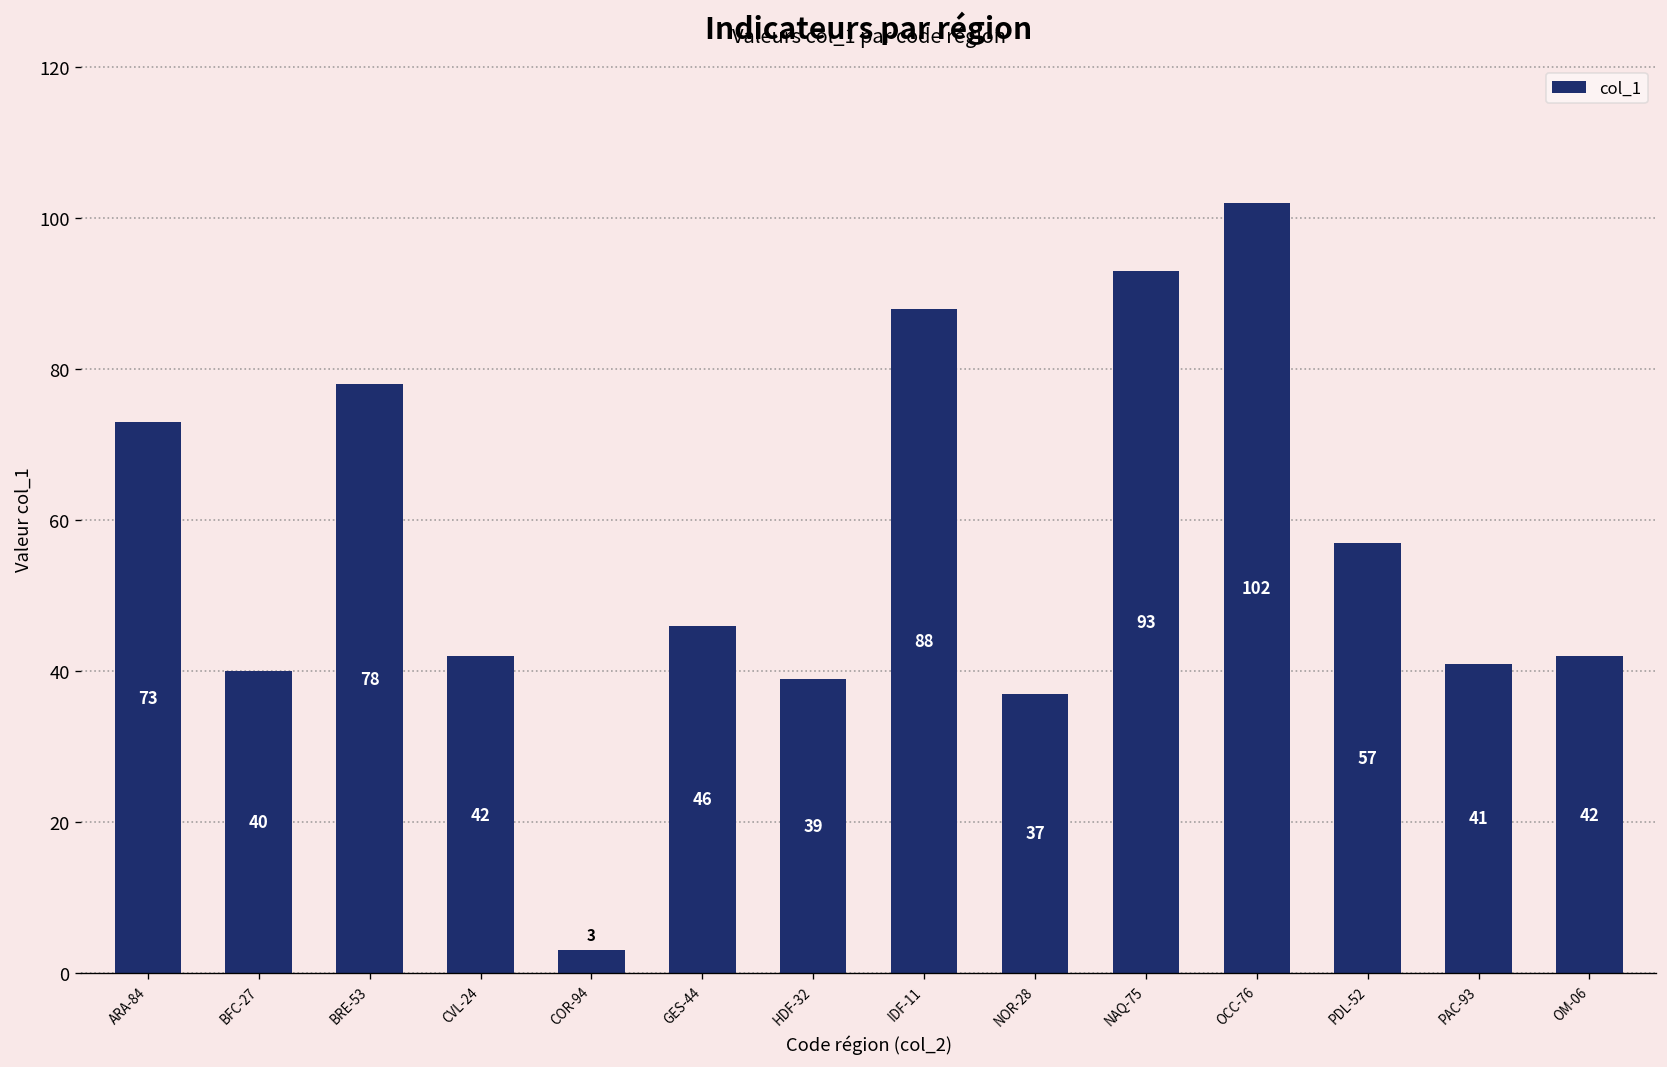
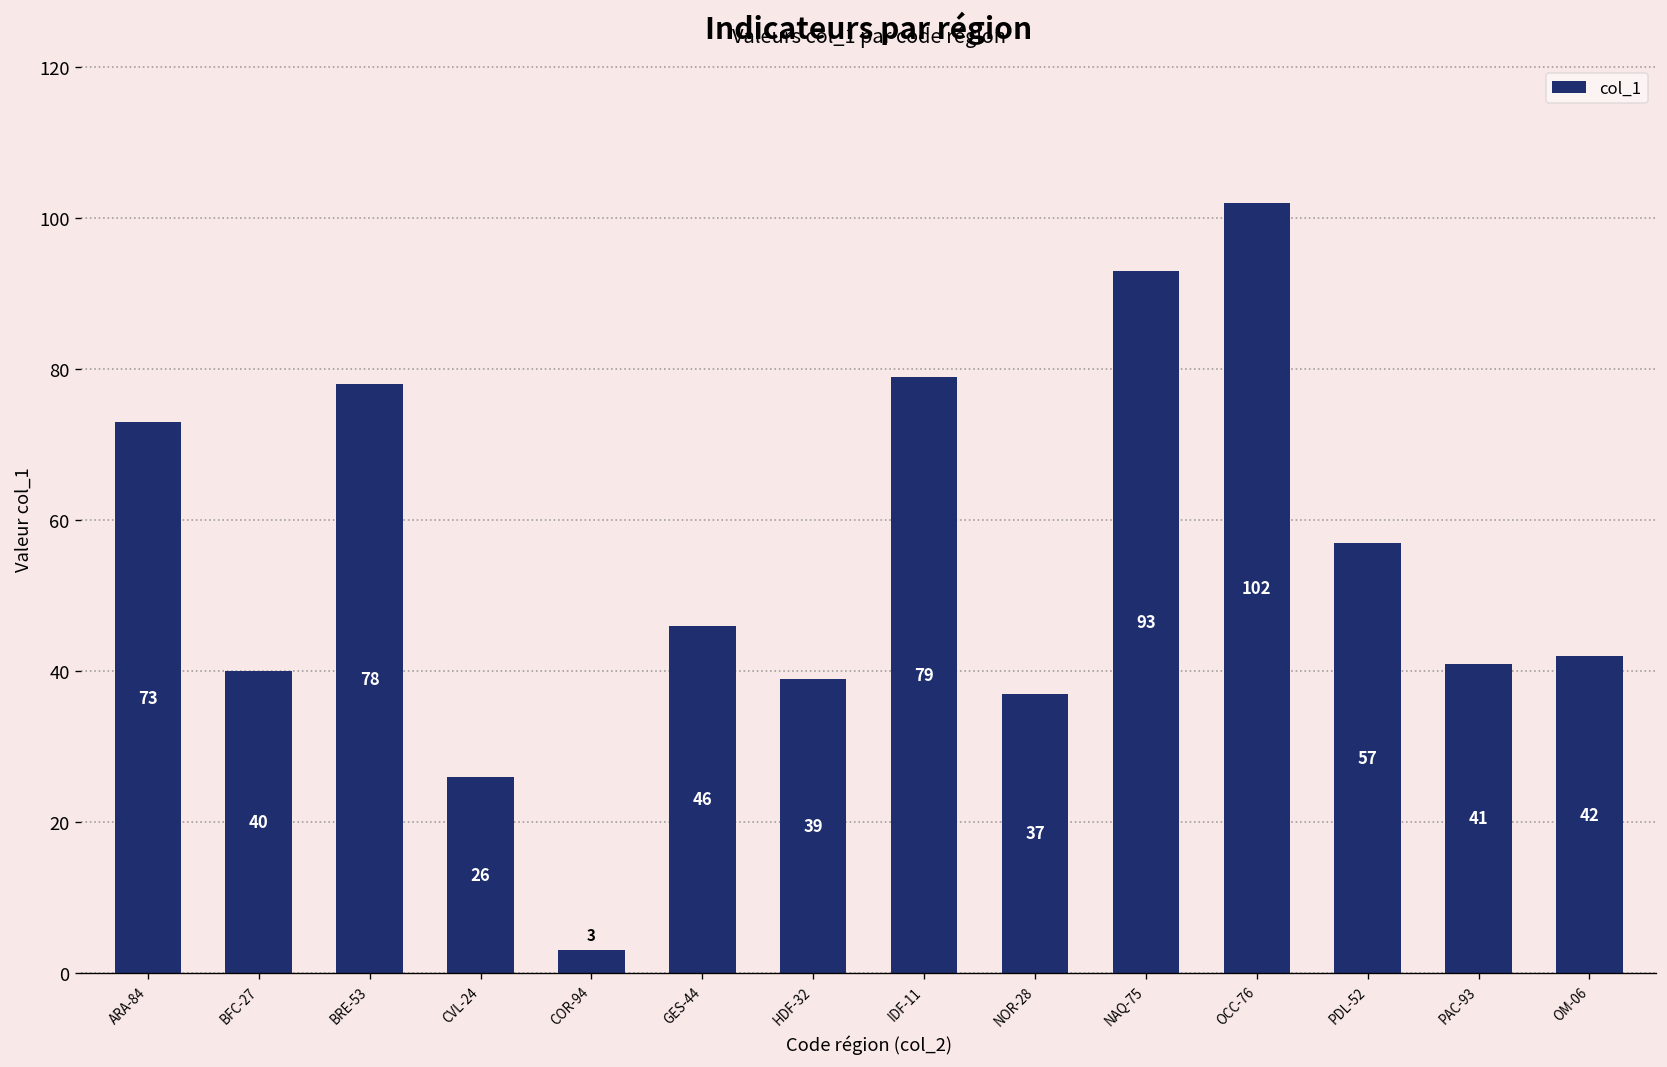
CVL-24: 42 -> 26
IDF-11: 88 -> 79
